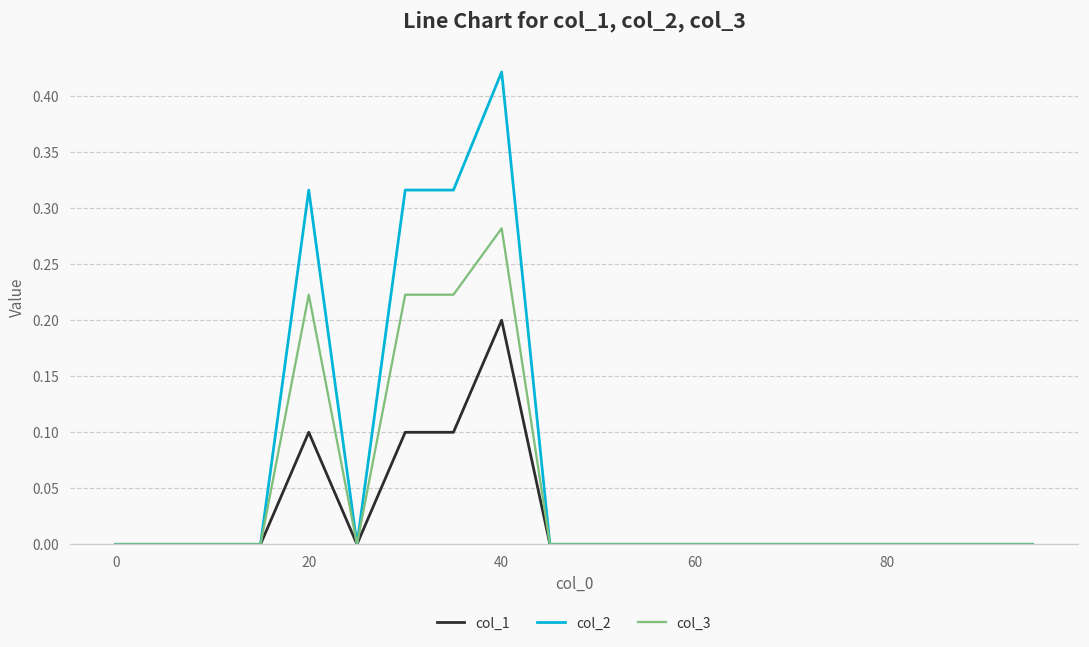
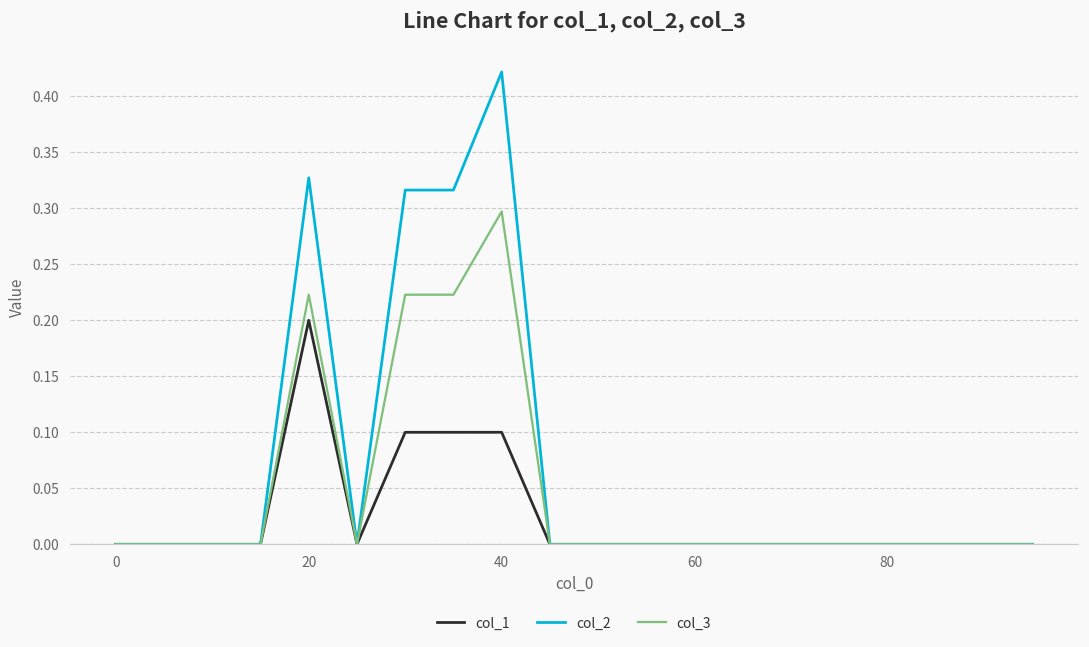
col_1, 20: 0.1 -> 0.2
col_2, 20: 0.316 -> 0.327
col_1, 40: 0.2 -> 0.1
col_3, 40: 0.282 -> 0.297
